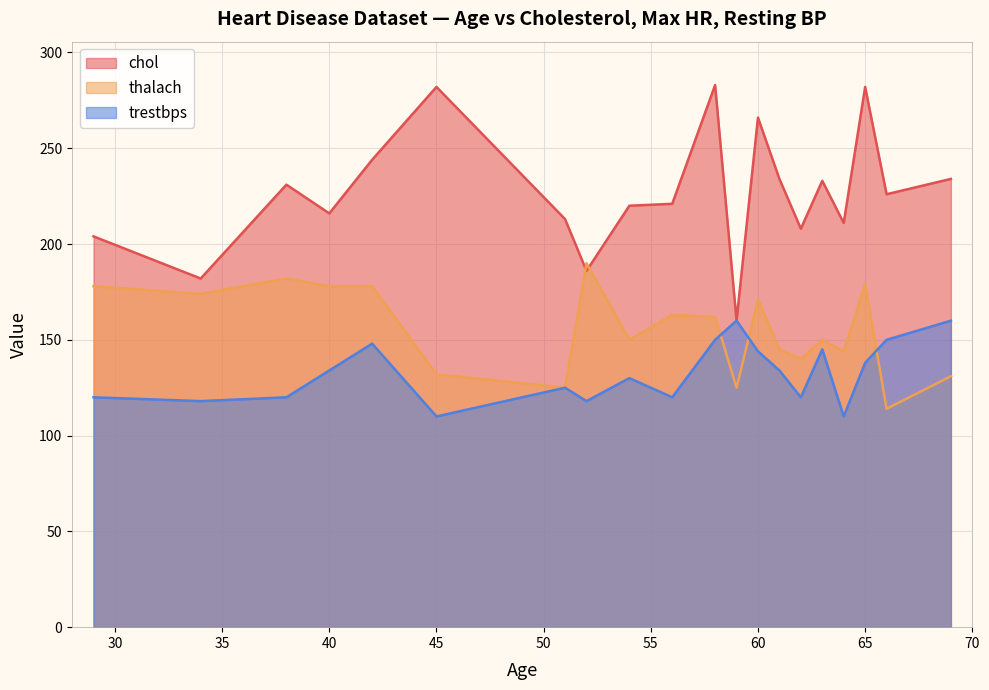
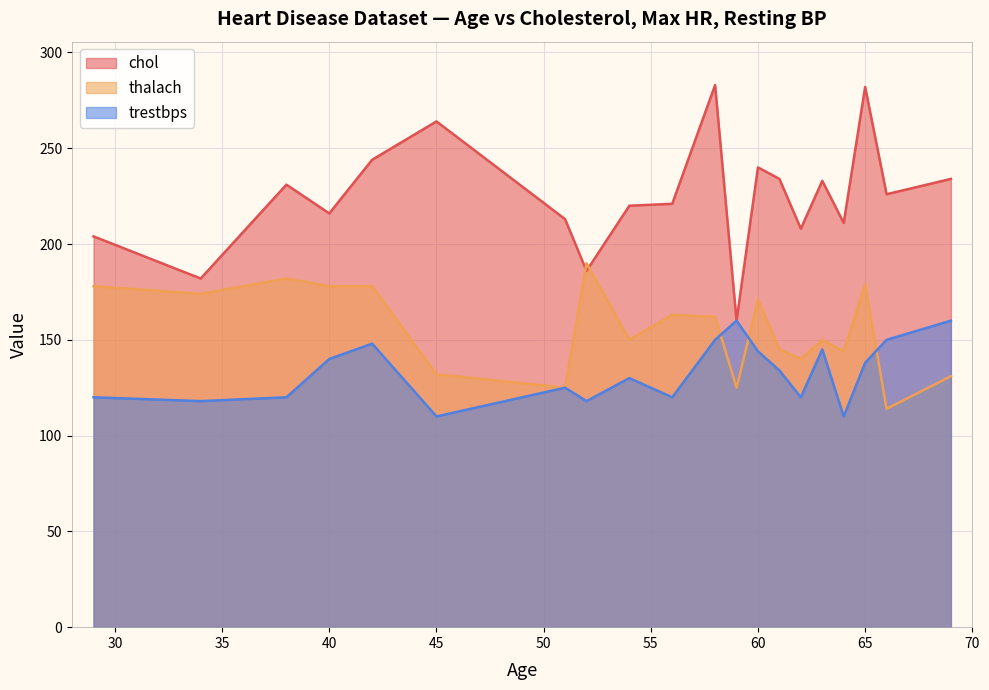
trestbps, 40: 134 -> 140
chol, 45: 282 -> 264
chol, 60: 266 -> 240
